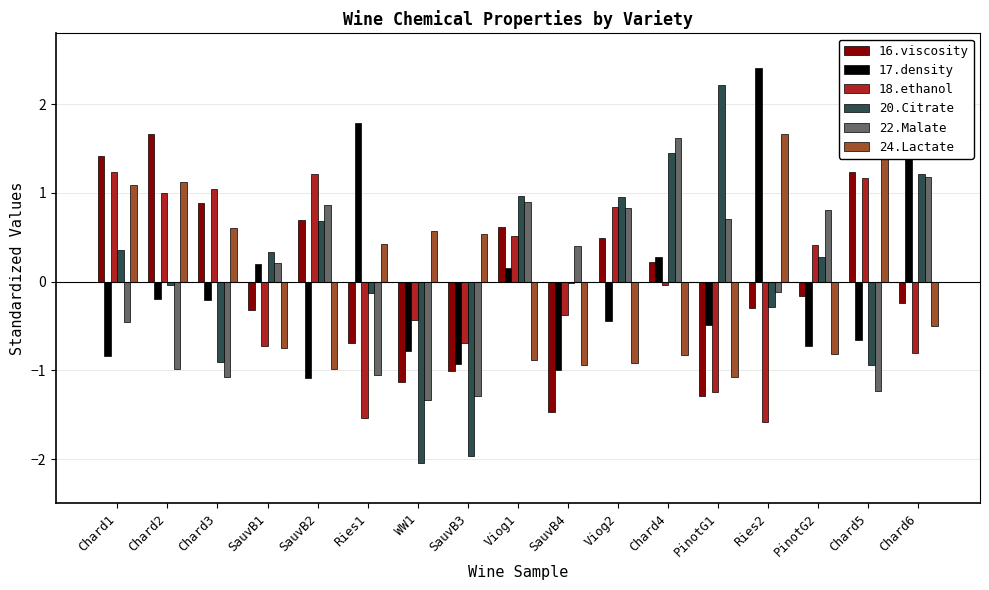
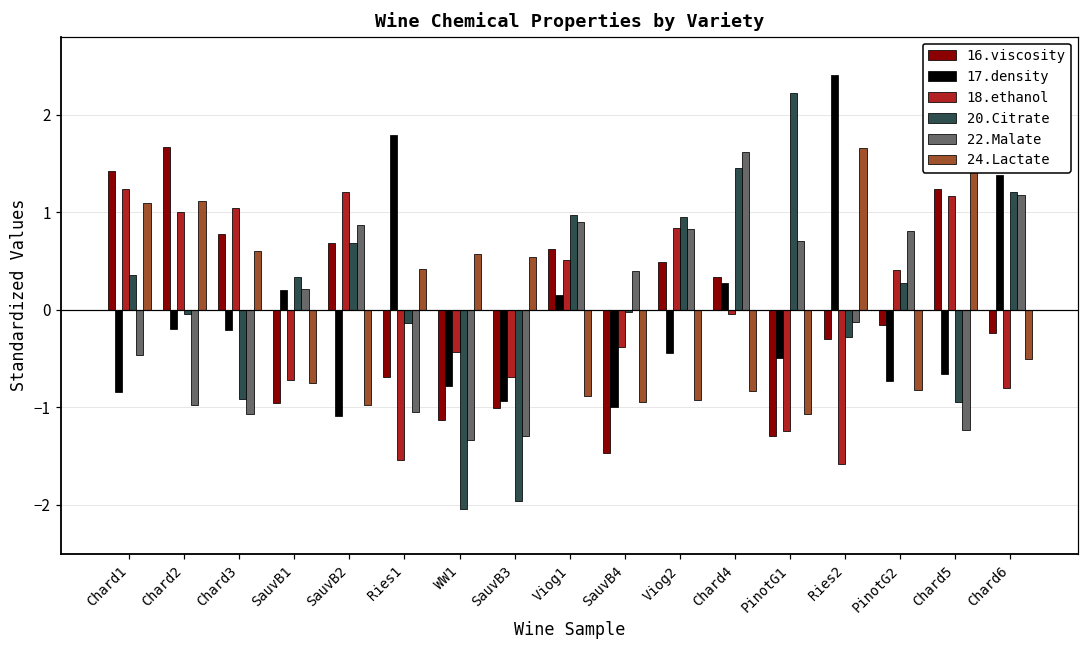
16.viscosity, Chard3: 0.9 -> 0.8
16.viscosity, SauvB1: -0.3 -> -1.0
16.viscosity, Chard4: 0.2 -> 0.3
